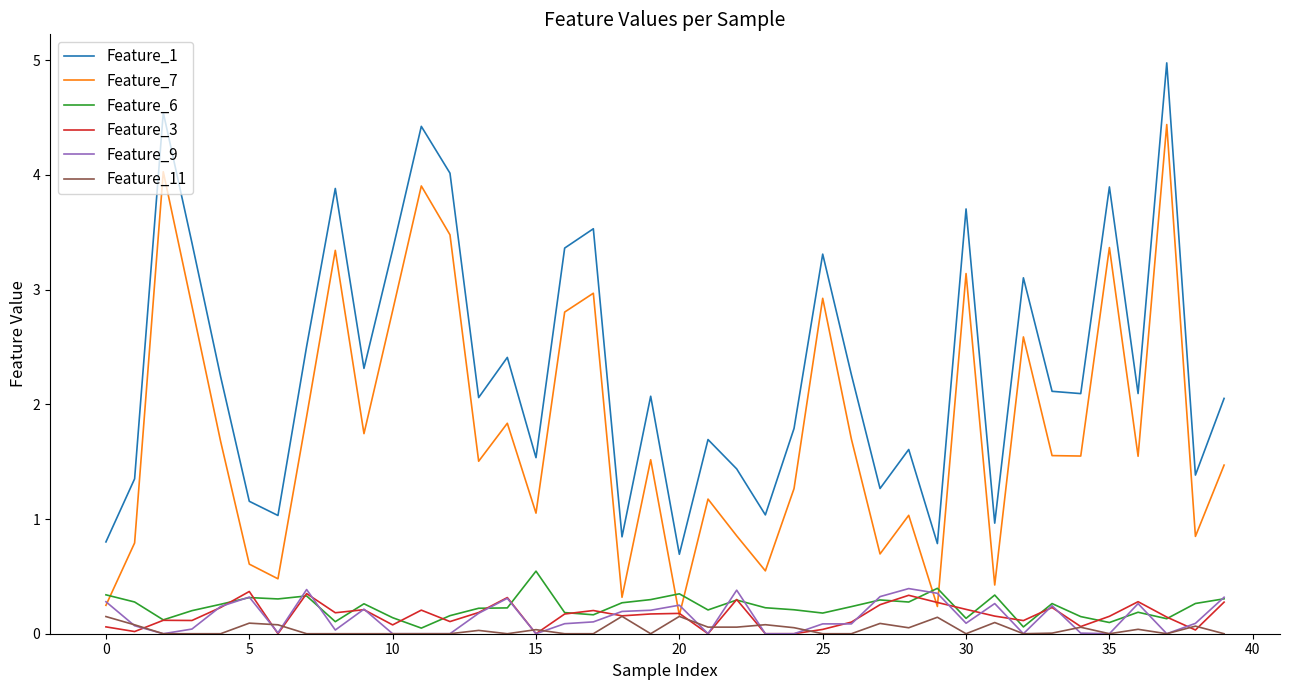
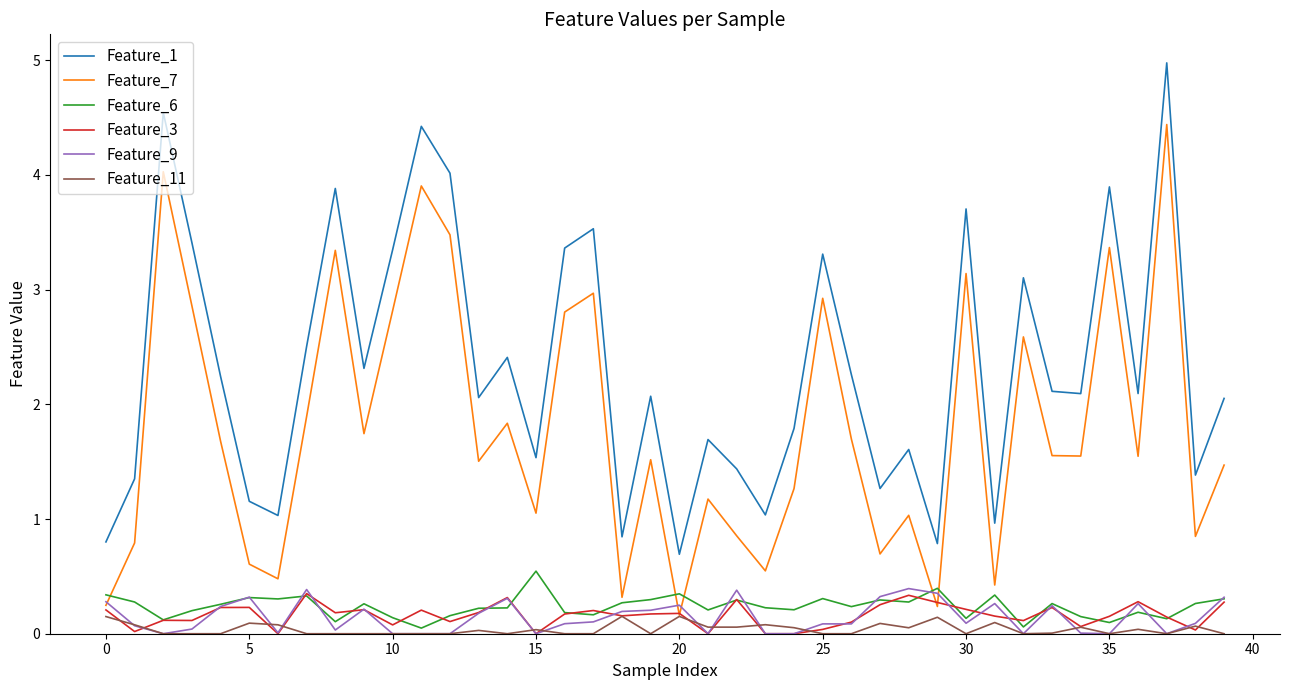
Feature_3, 0: 0.06 -> 0.21
Feature_3, 5: 0.37 -> 0.23
Feature_6, 25: 0.18 -> 0.31
